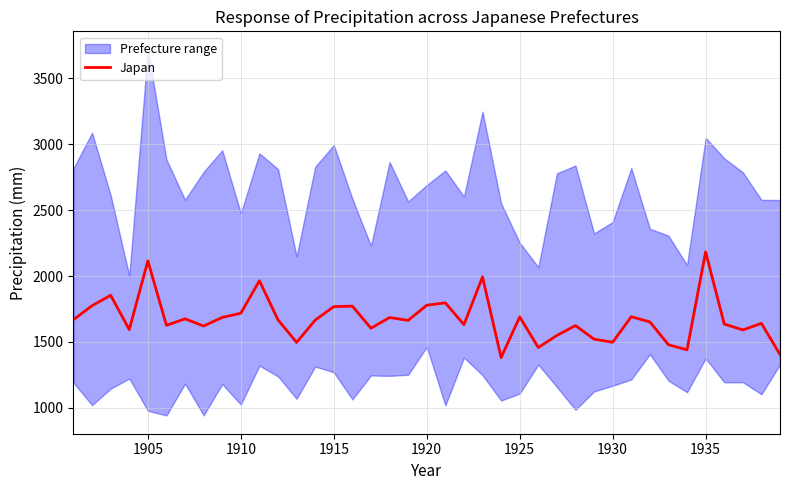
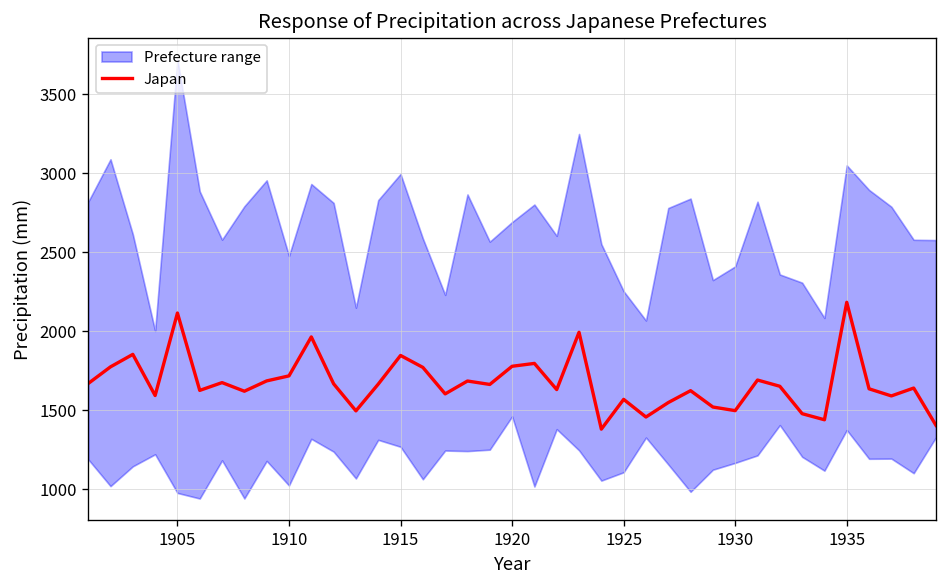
Japan, 1915: 1770 -> 1850
Japan, 1925: 1690 -> 1570
